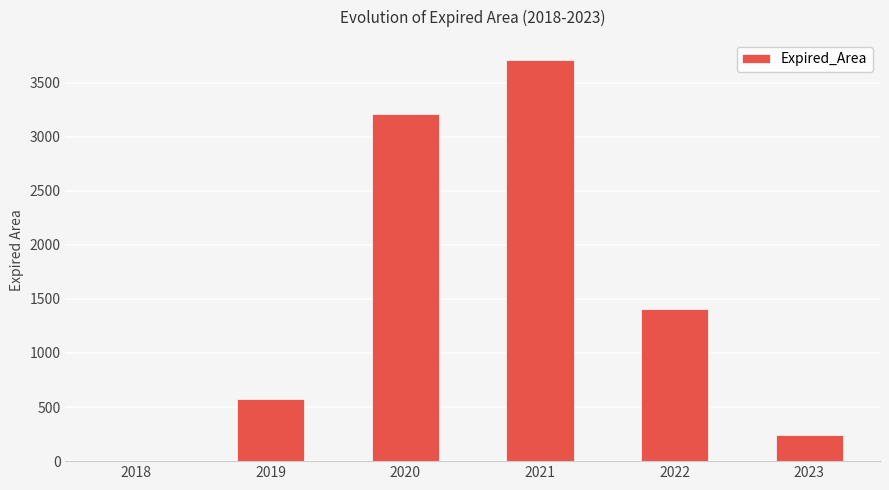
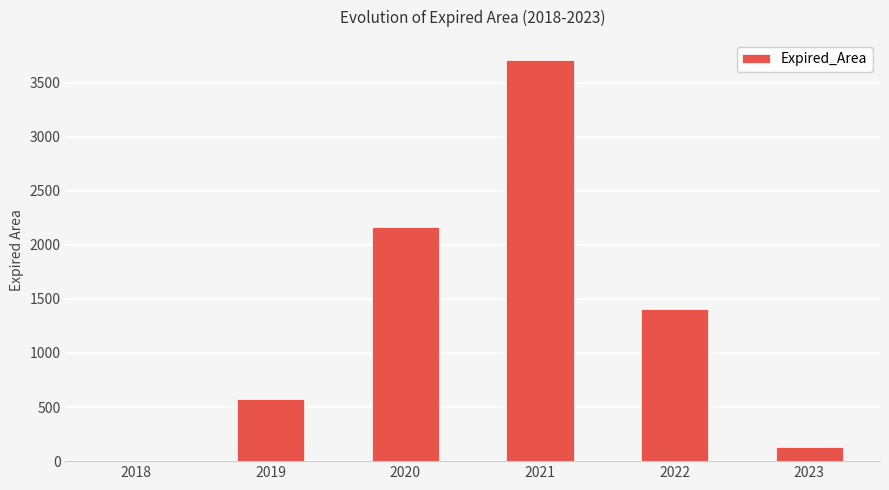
2020: 3210 -> 2170
2023: 240 -> 130
